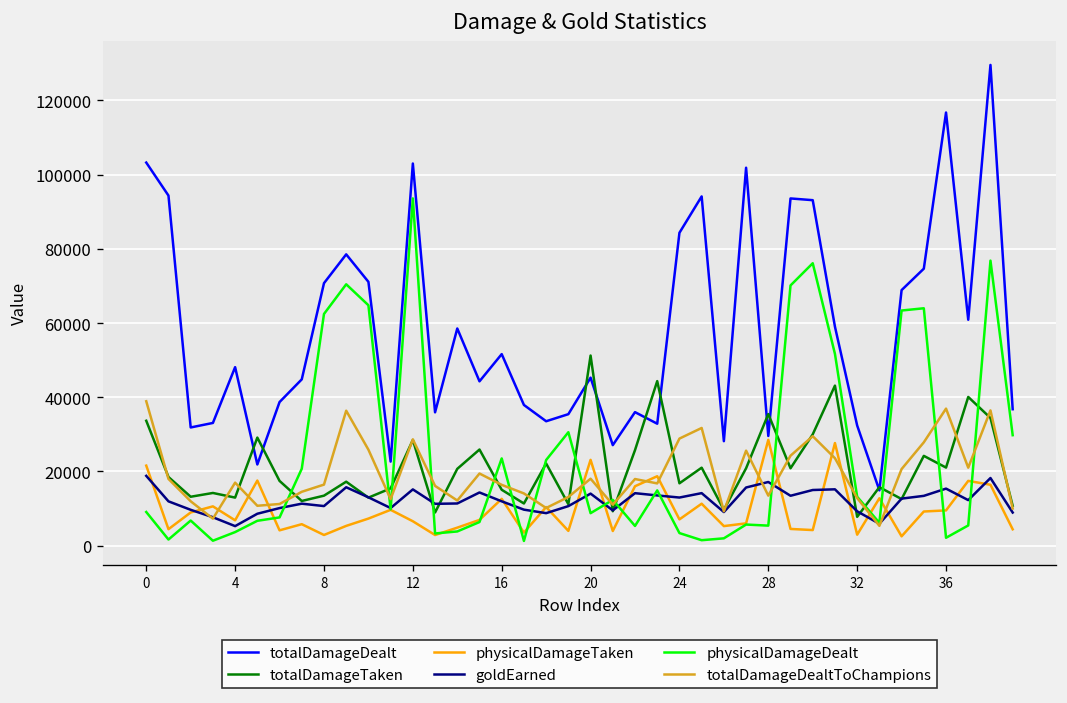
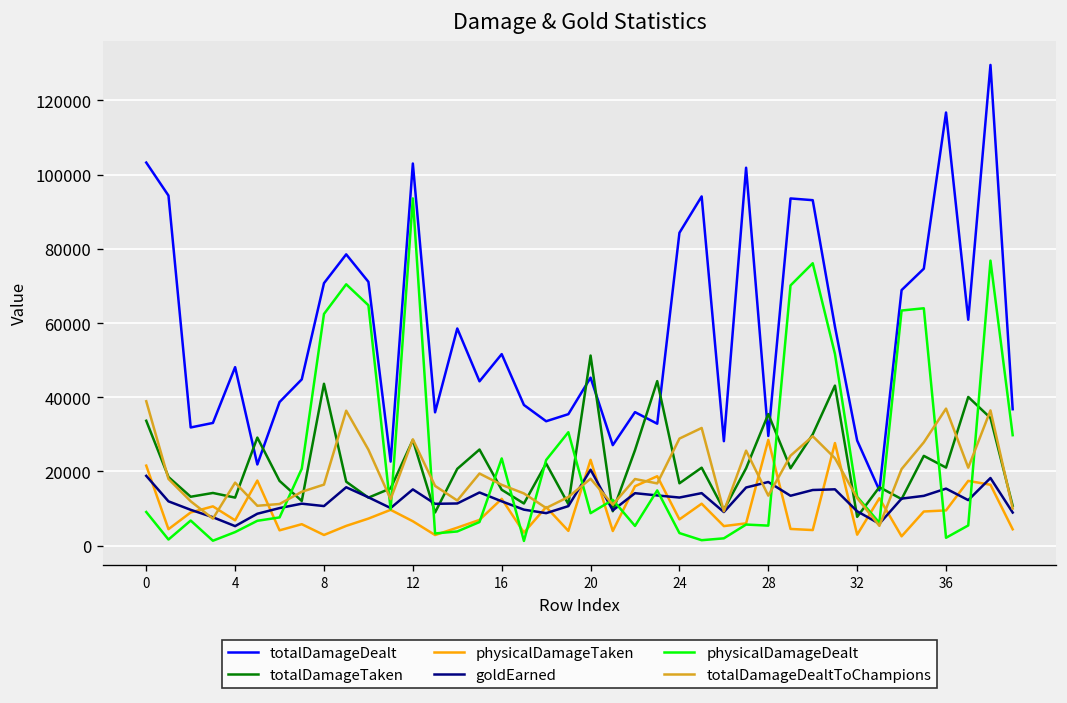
totalDamageTaken, 8: 13000 -> 44000
goldEarned, 20: 14000 -> 20000
totalDamageDealt, 32: 32000 -> 28000
